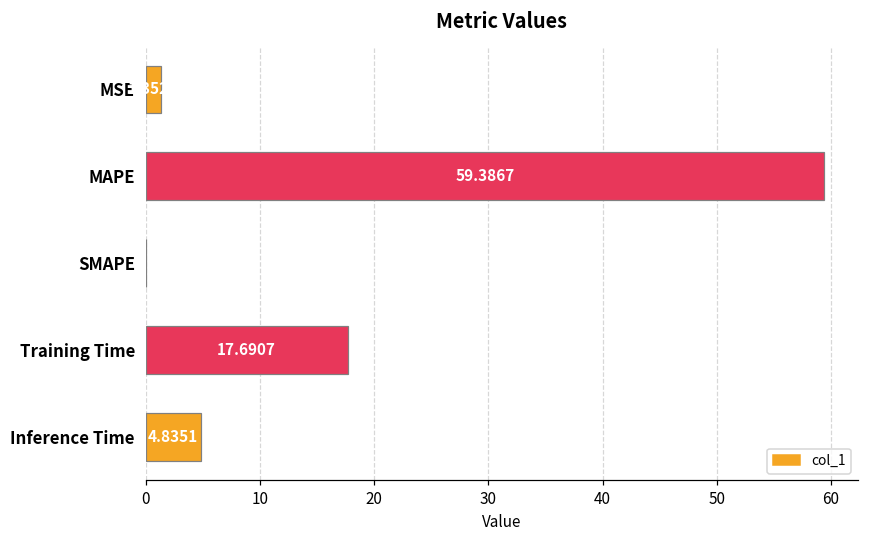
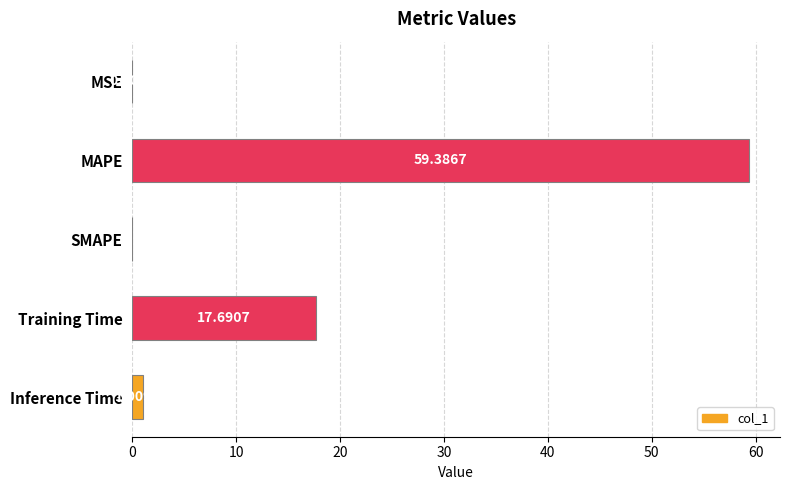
MSE: 1.4 -> 0.0
Inference Time: 4.8 -> 1.0
